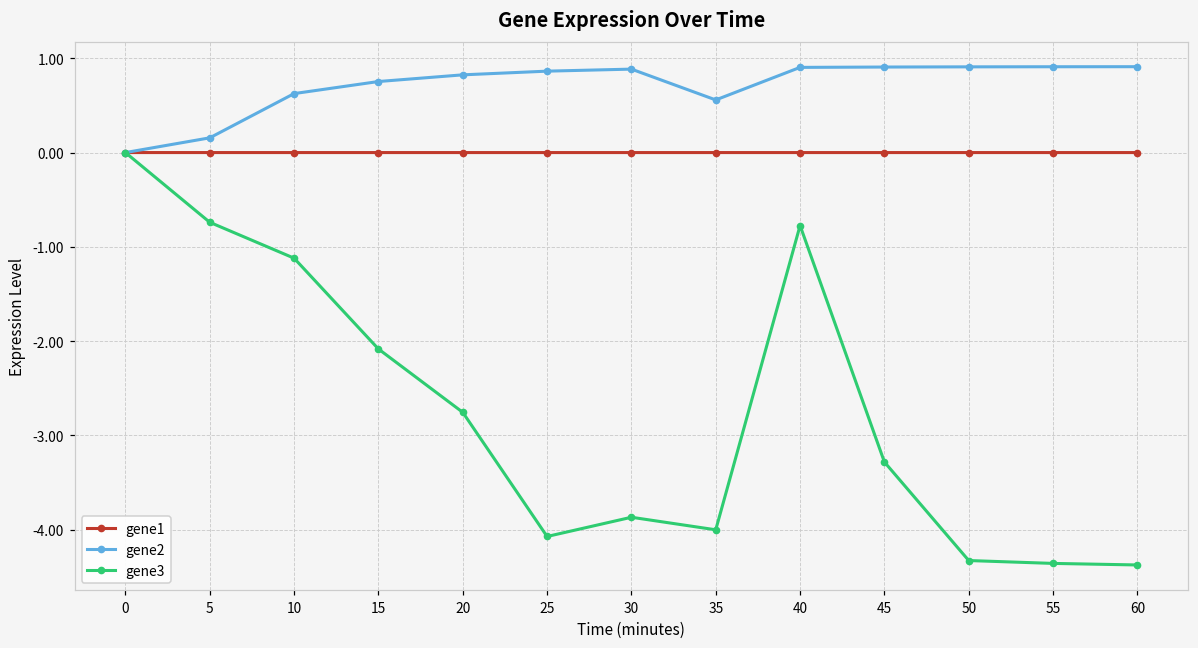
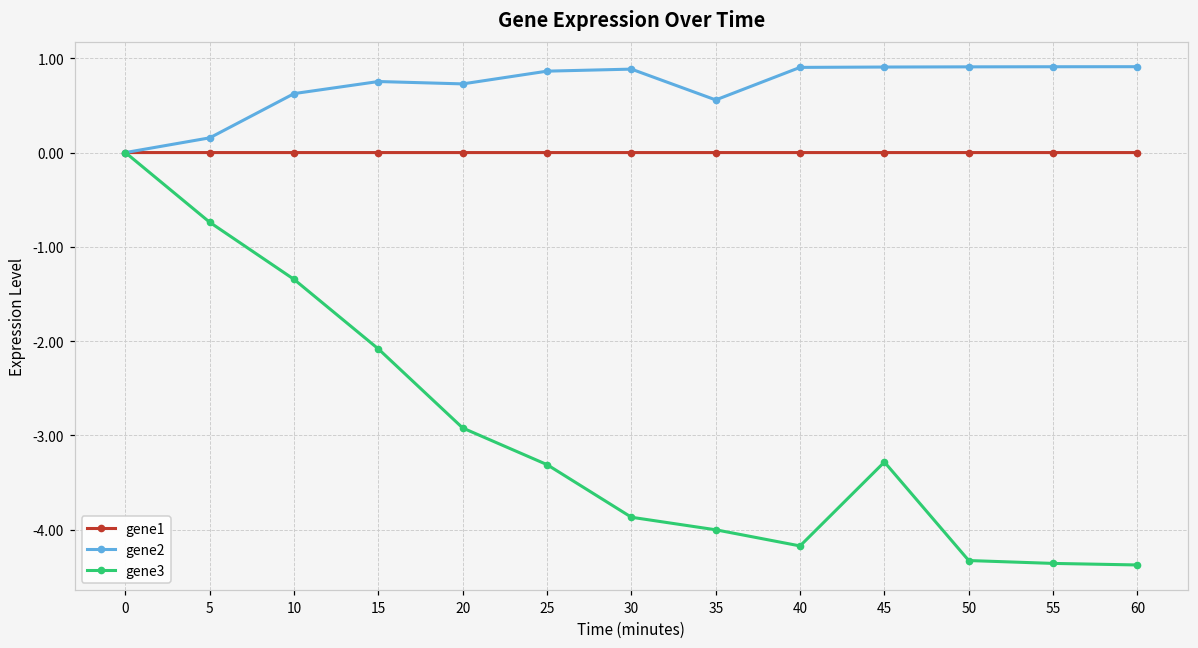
gene3, 10: -1.1 -> -1.3
gene2, 20: 0.8 -> 0.7
gene3, 20: -2.8 -> -2.9
gene3, 25: -4.1 -> -3.3
gene3, 40: -0.8 -> -4.2
